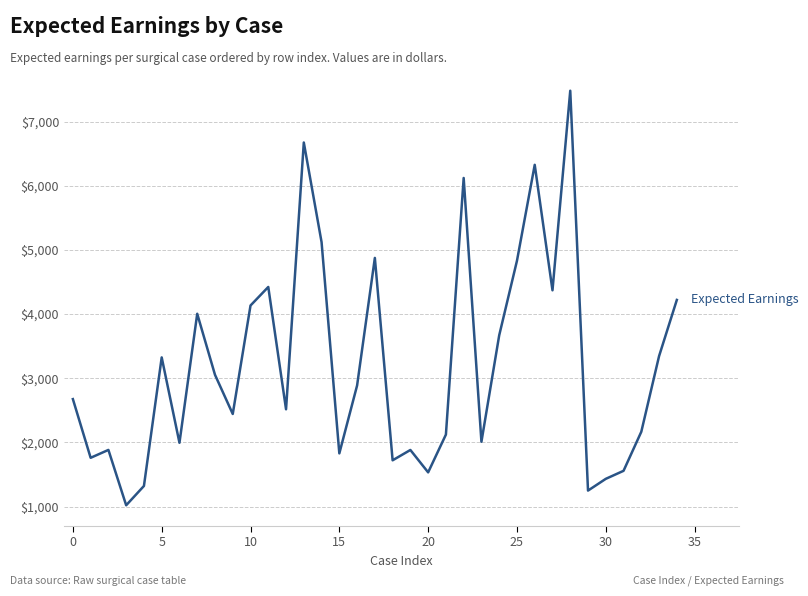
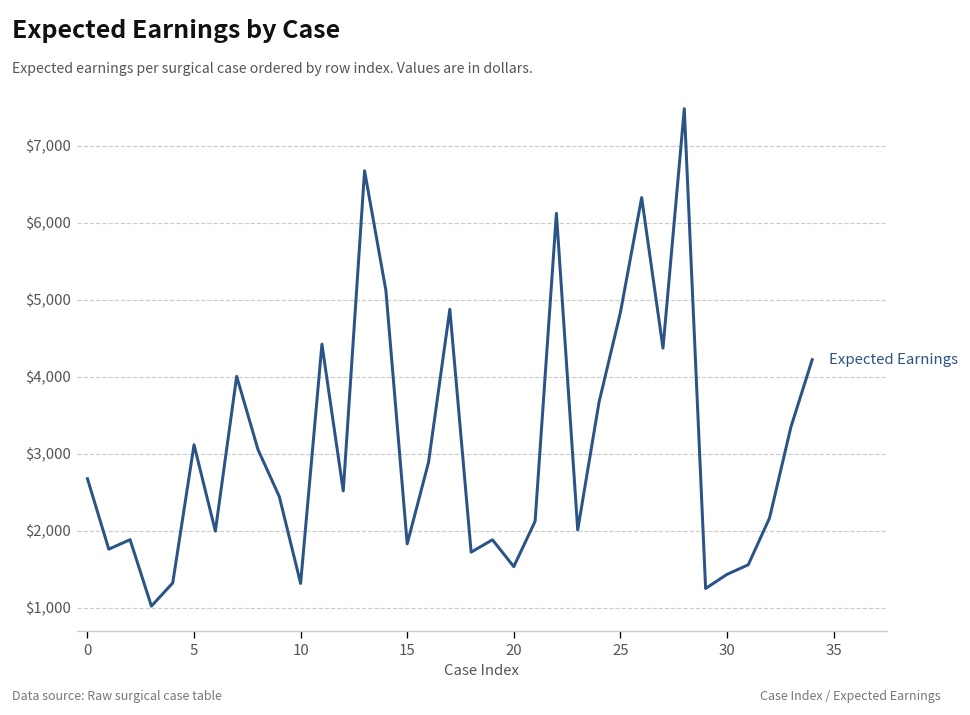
5: $3,300 -> $3,100
10: $4,100 -> $1,300
